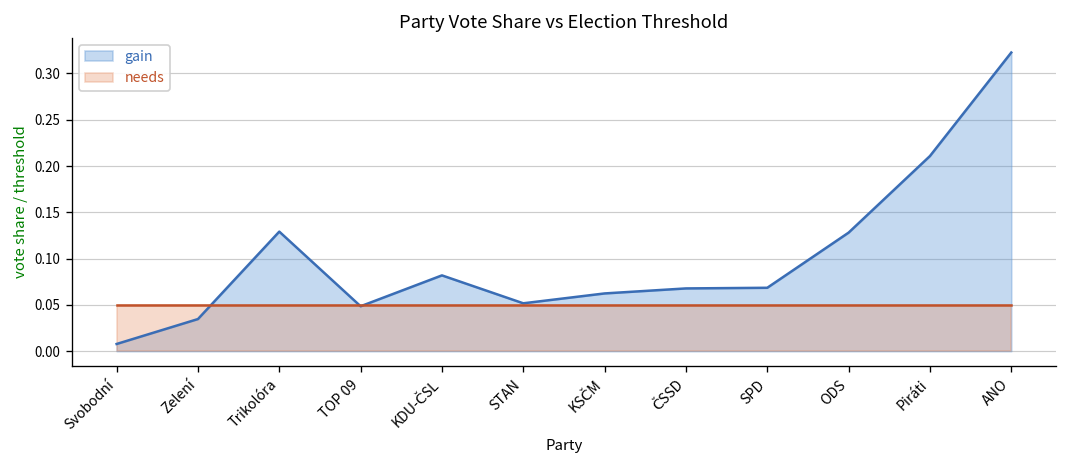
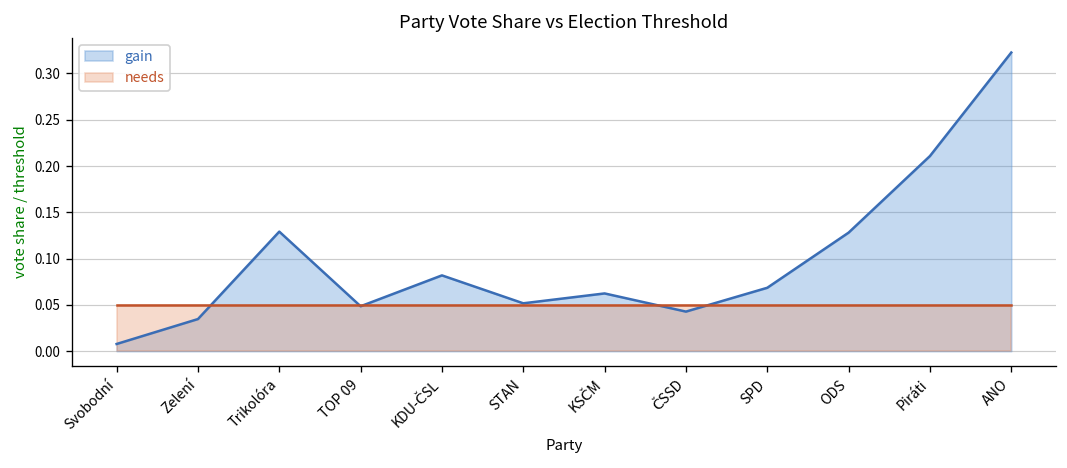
gain, ČSSD: 0.07 -> 0.04
